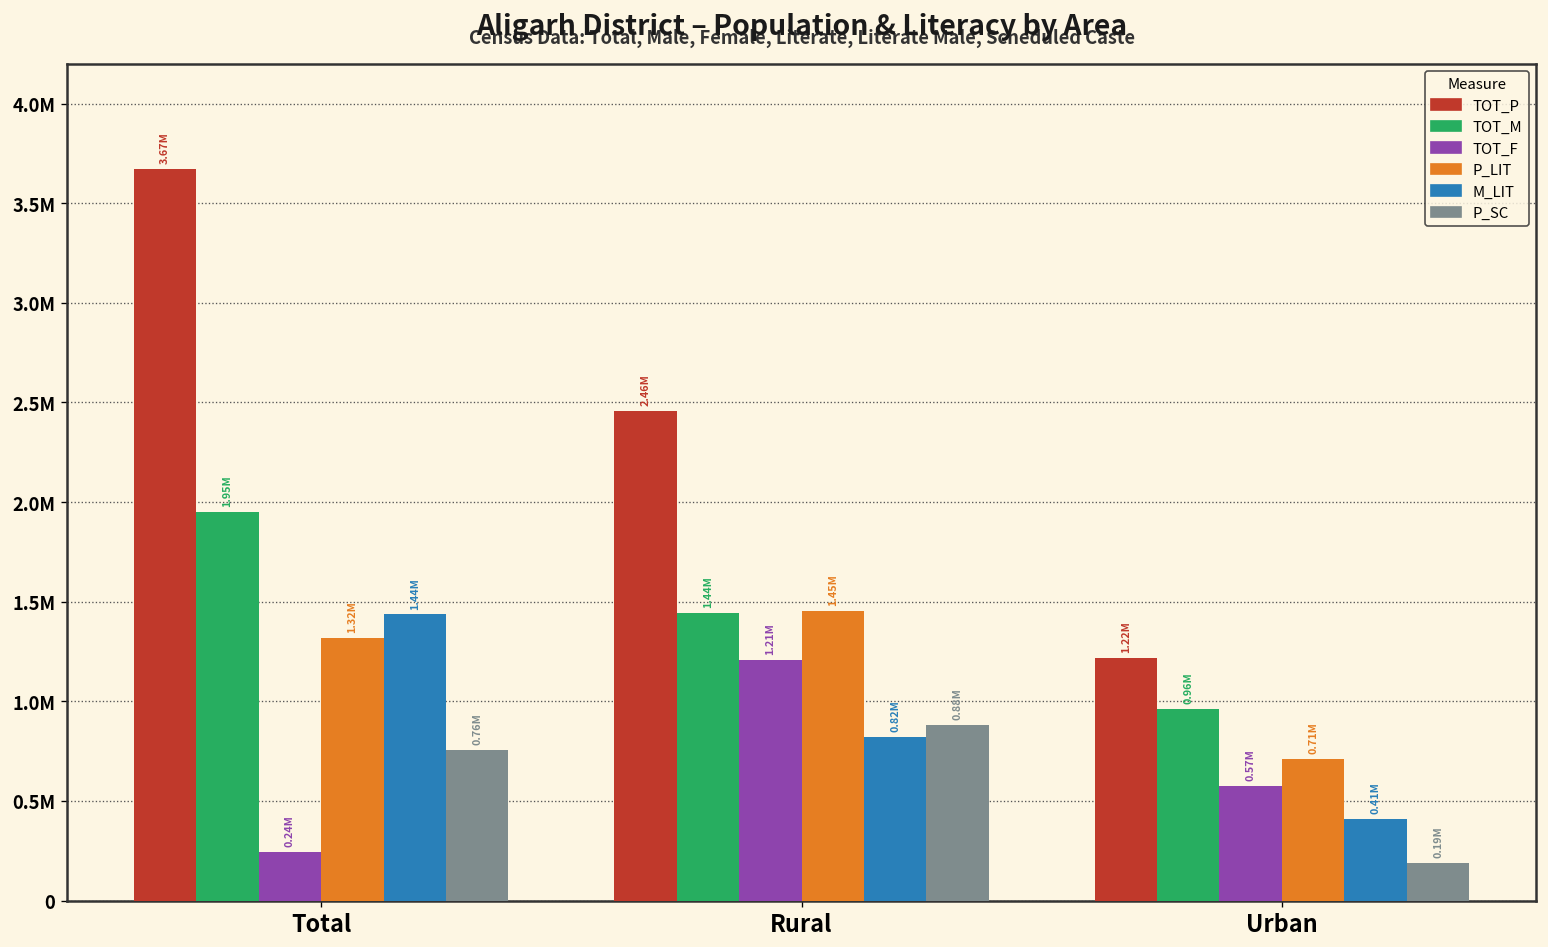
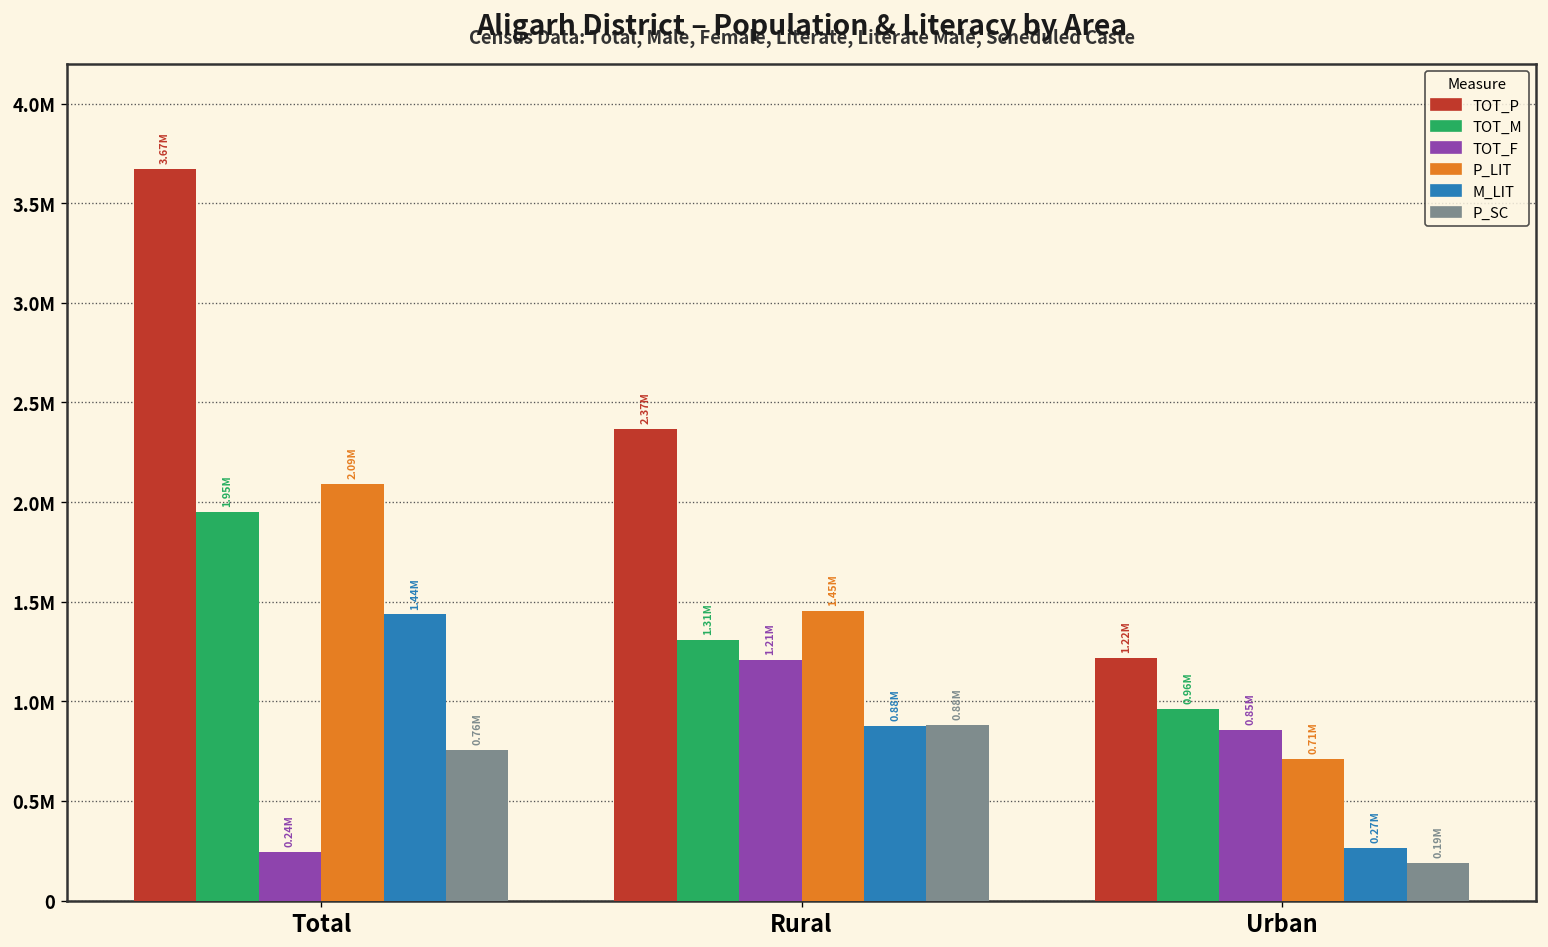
P_LIT, Total: 1.32M -> 2.09M
TOT_P, Rural: 2.46M -> 2.37M
TOT_M, Rural: 1.44M -> 1.31M
M_LIT, Rural: 0.82M -> 0.88M
TOT_F, Urban: 0.57M -> 0.85M
M_LIT, Urban: 0.41M -> 0.27M
